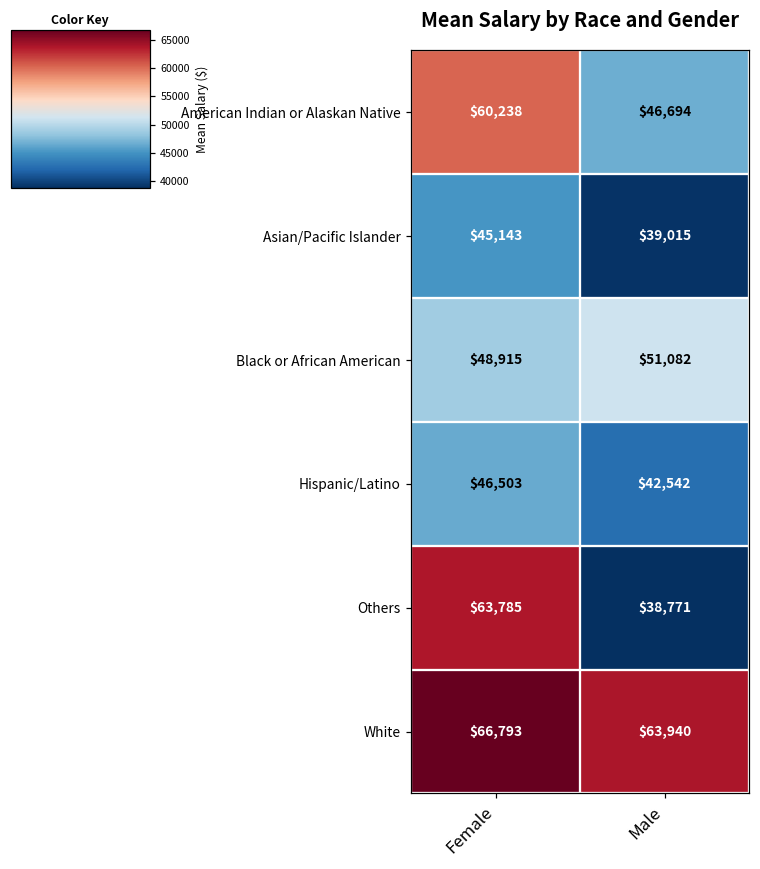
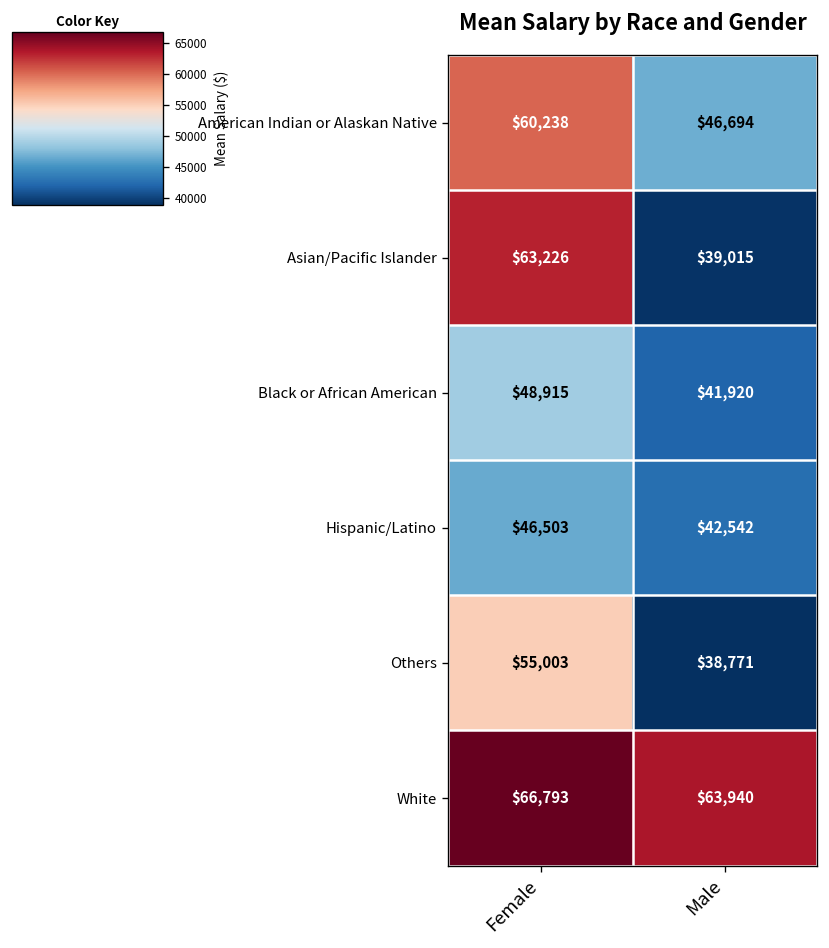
Asian/Pacific Islander, Female: $45,143 -> $63,226
Black or African American, Male: $51,082 -> $41,920
Others, Female: $63,785 -> $55,003
